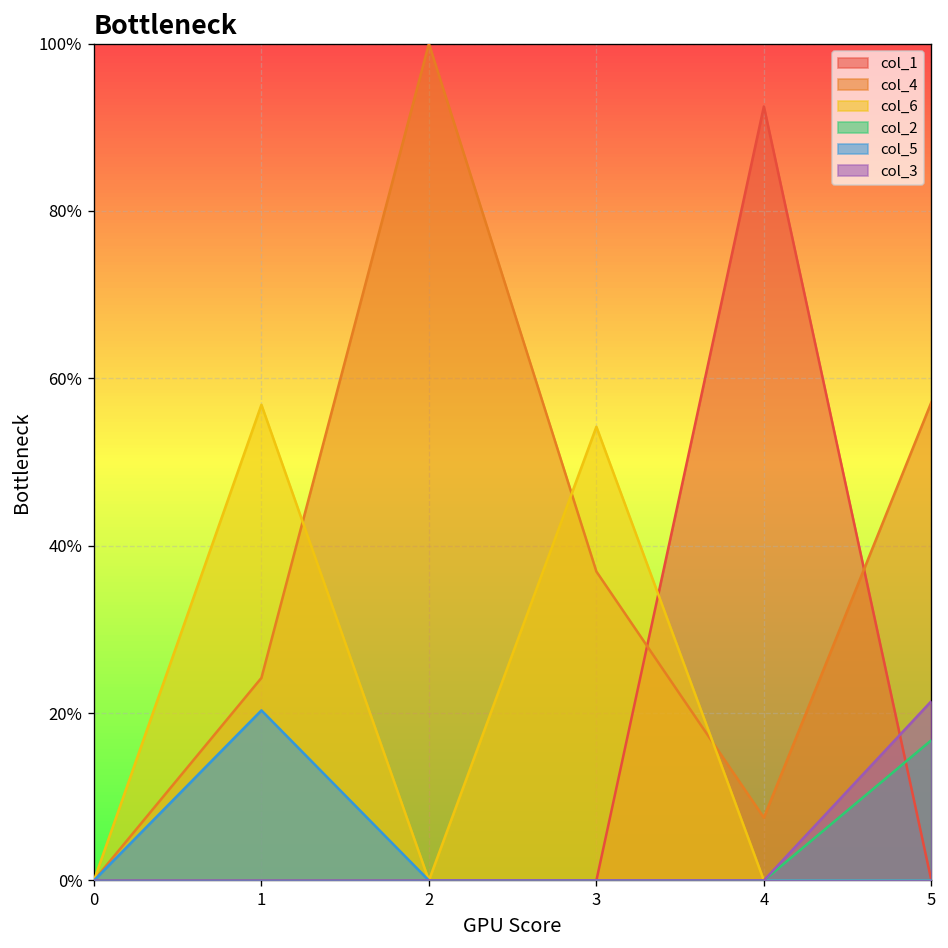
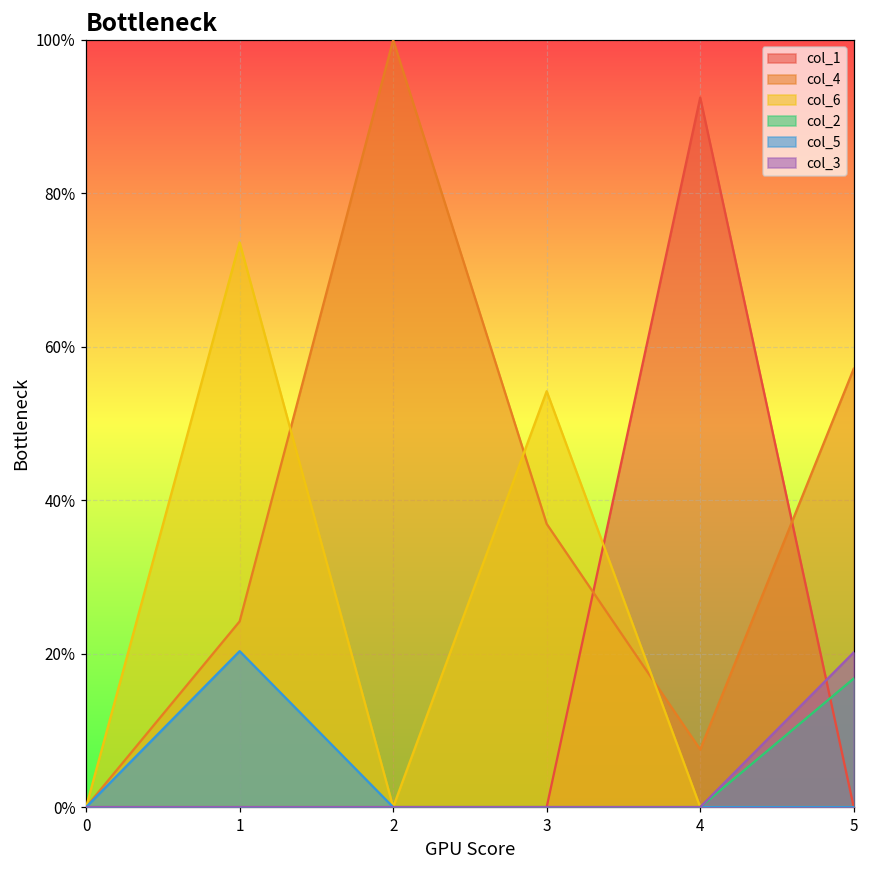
col_6, 1: 57% -> 74%
col_3, 5: 21% -> 20%
